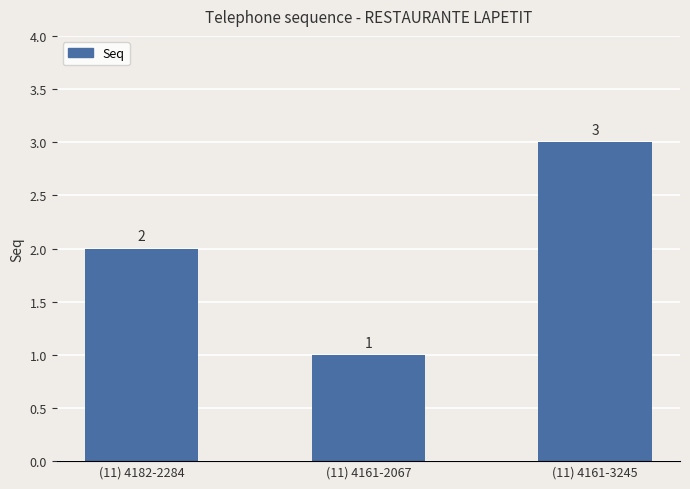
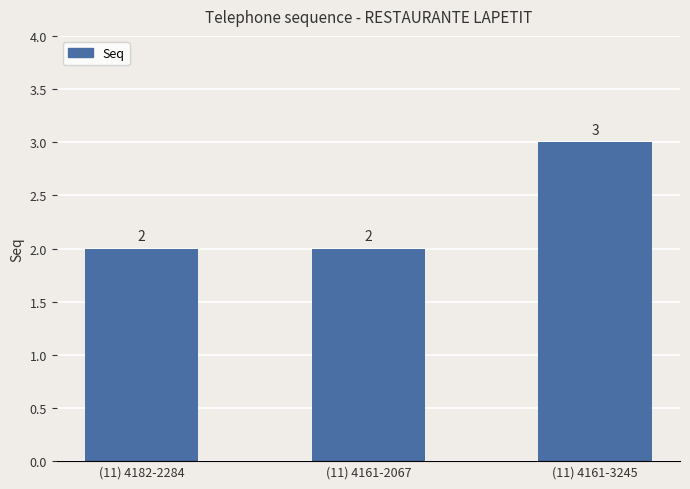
(11) 4161-2067: 1 -> 2
